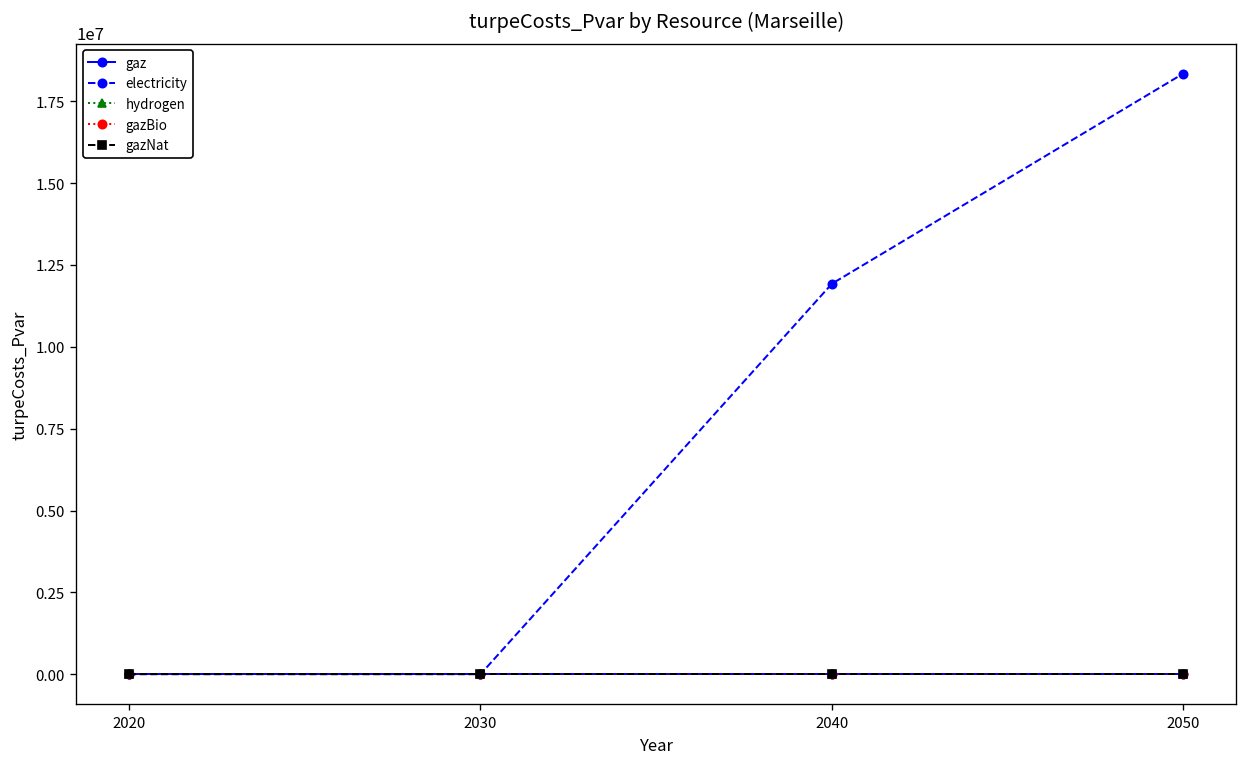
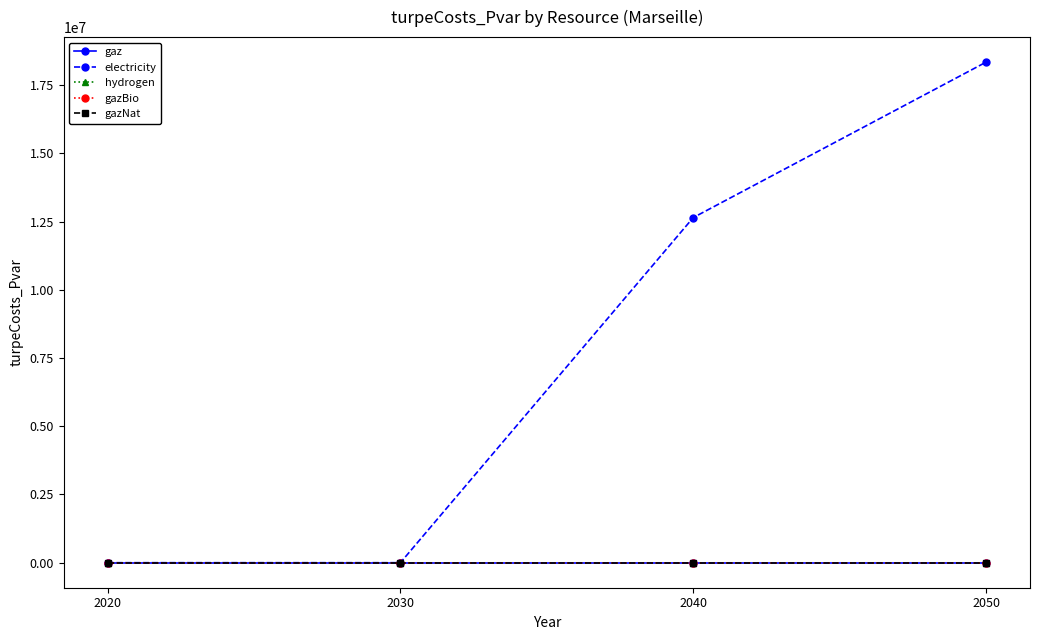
electricity, 2040: 11900000 -> 12600000
